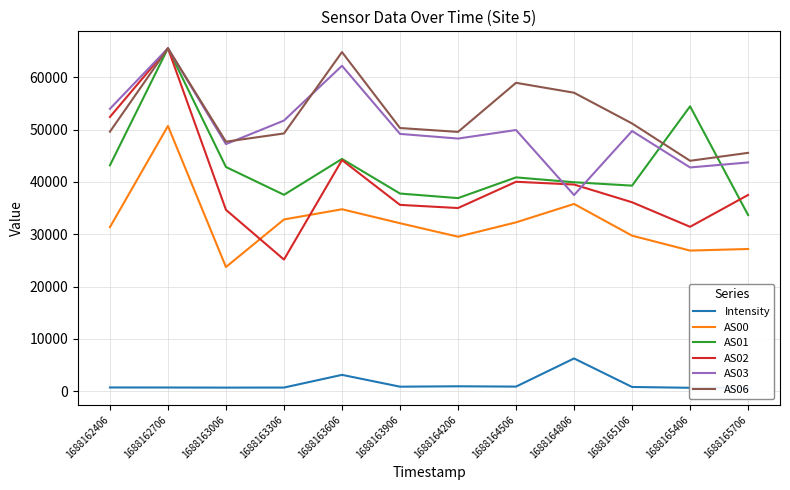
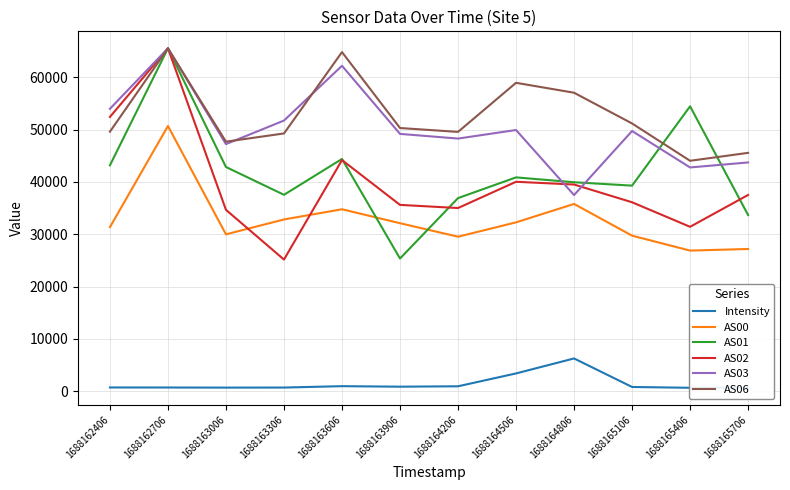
AS00, 1688163006: 24000 -> 30000
Intensity, 1688163606: 3000 -> 1000
AS01, 1688163906: 38000 -> 25000
Intensity, 1688164506: 1000 -> 3000
